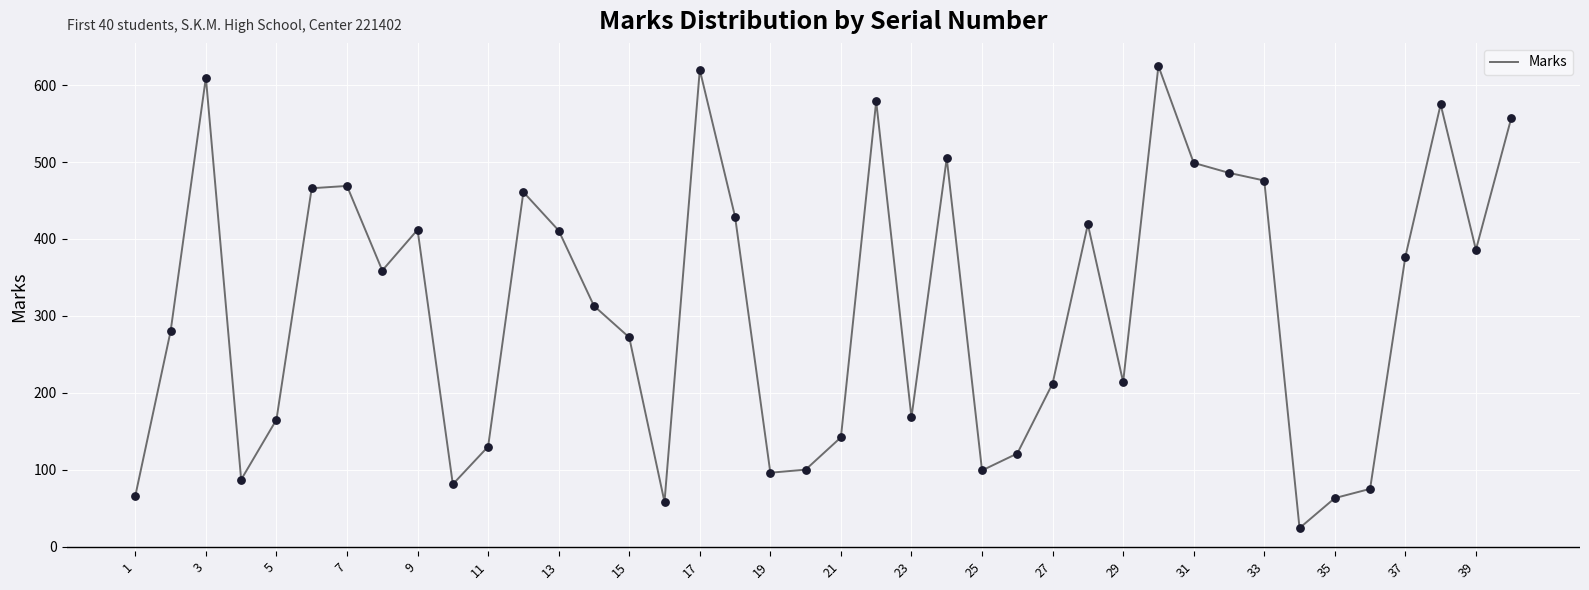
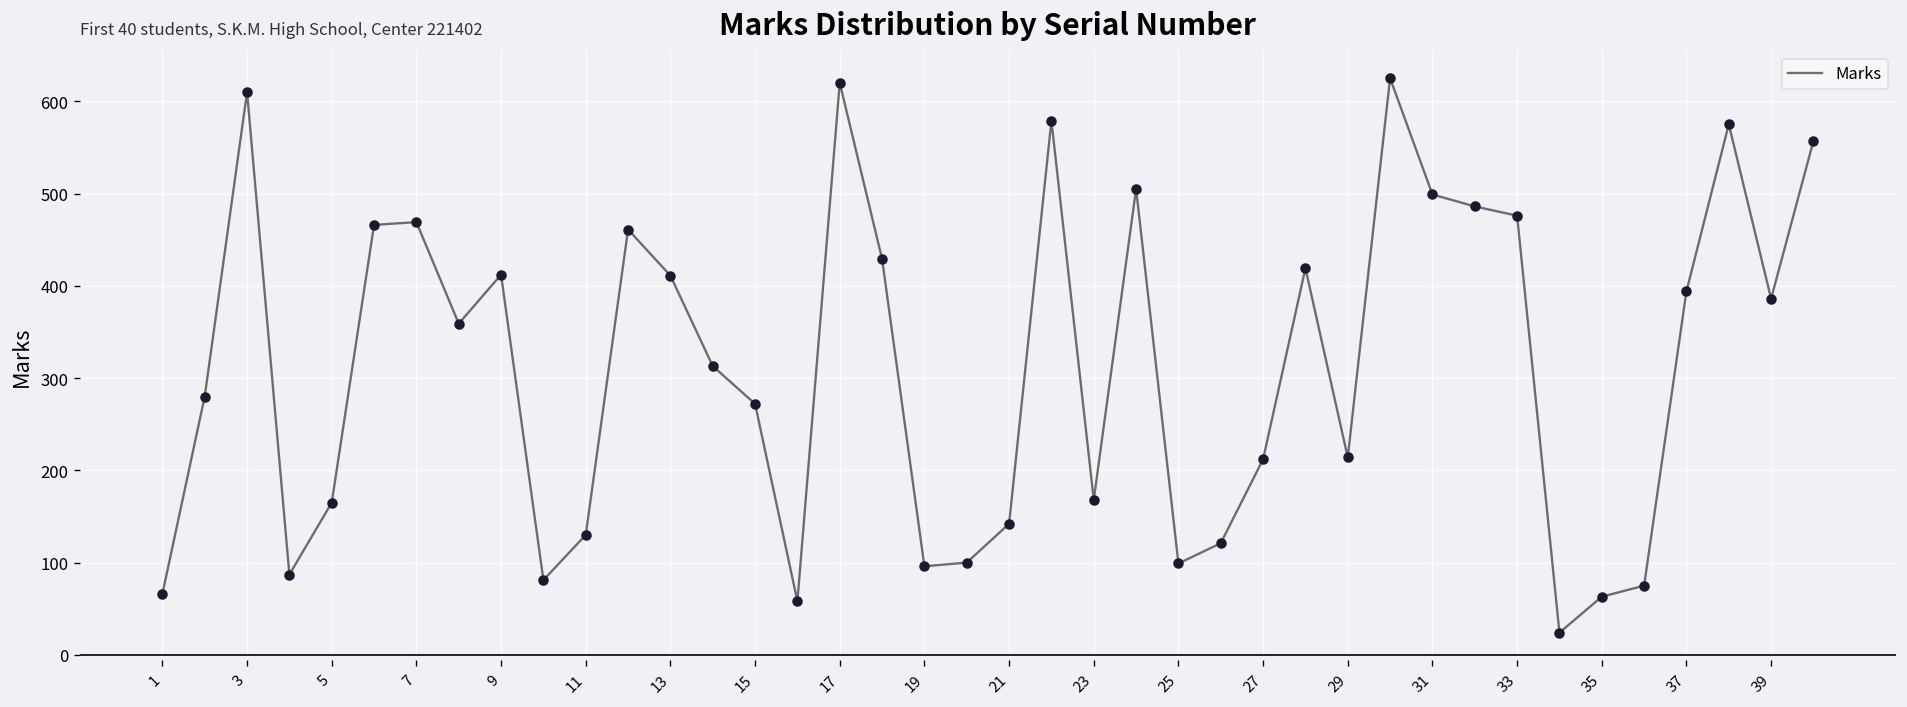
37: 380 -> 390
